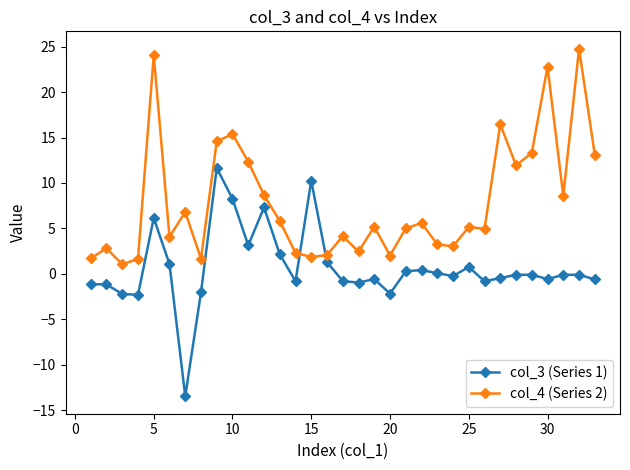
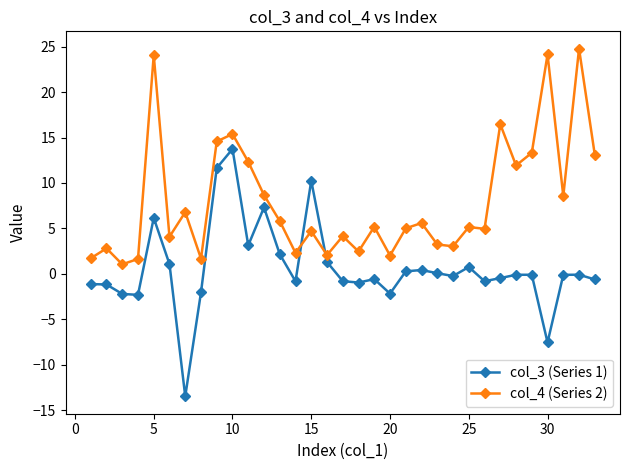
col_3 (Series 1), 10: 8 -> 14
col_4 (Series 2), 15: 2 -> 5
col_3 (Series 1), 30: -1 -> -8
col_4 (Series 2), 30: 23 -> 24
